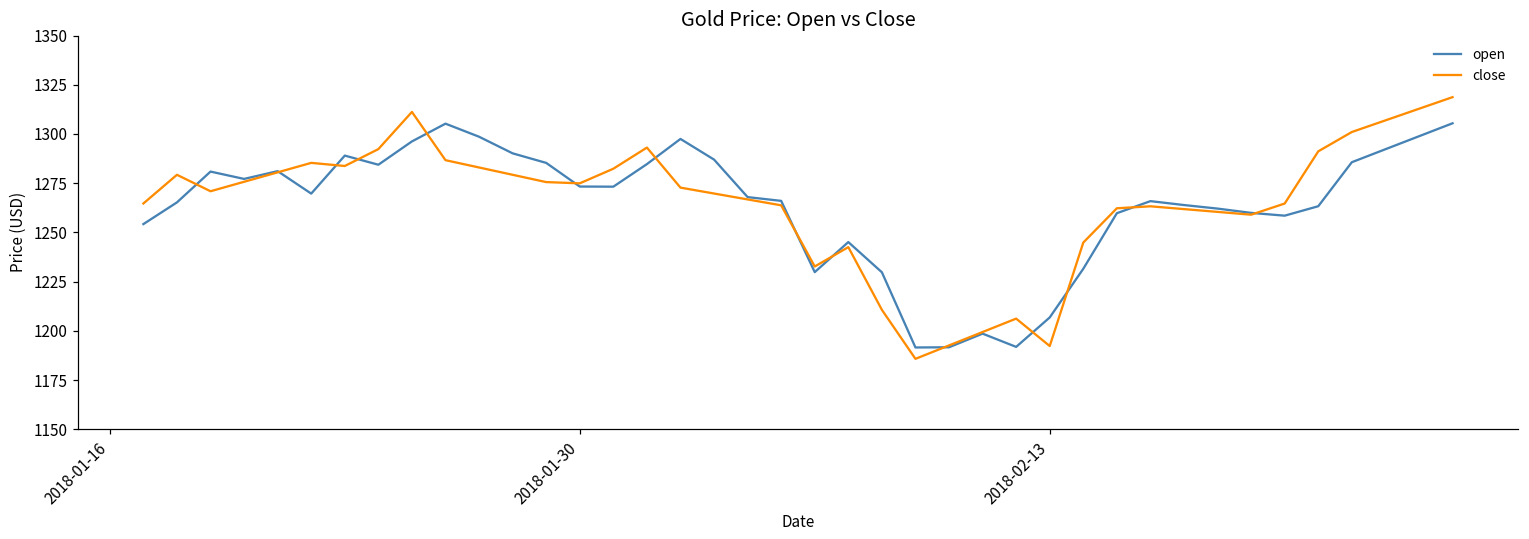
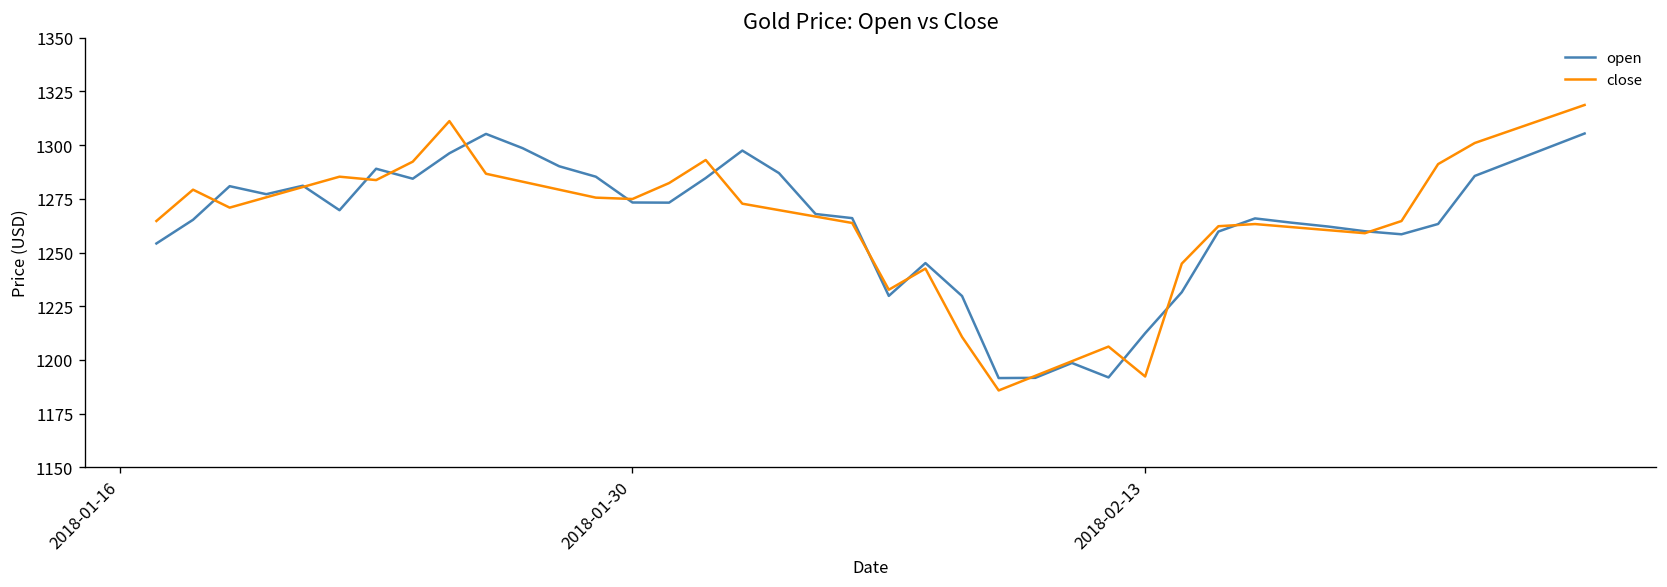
open, 2018-02-13: 1207 -> 1212
